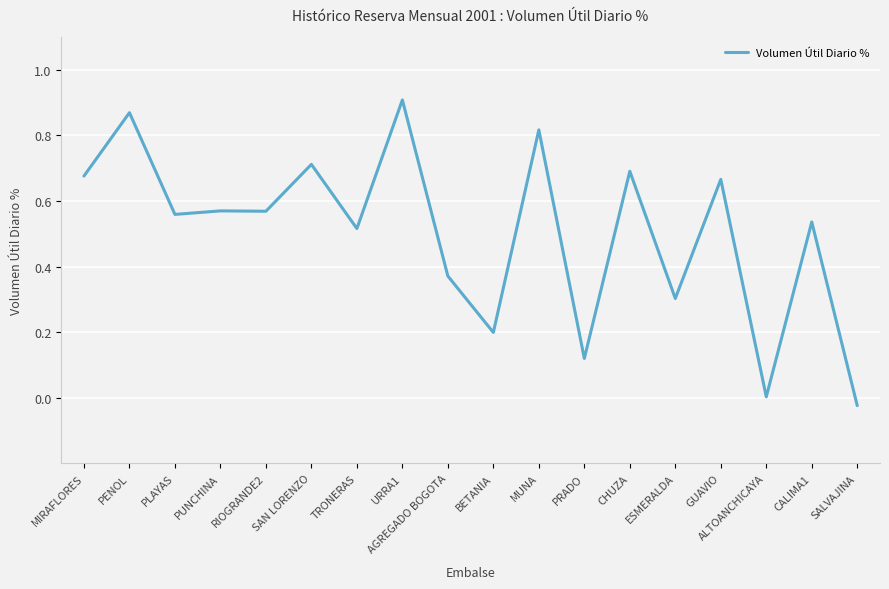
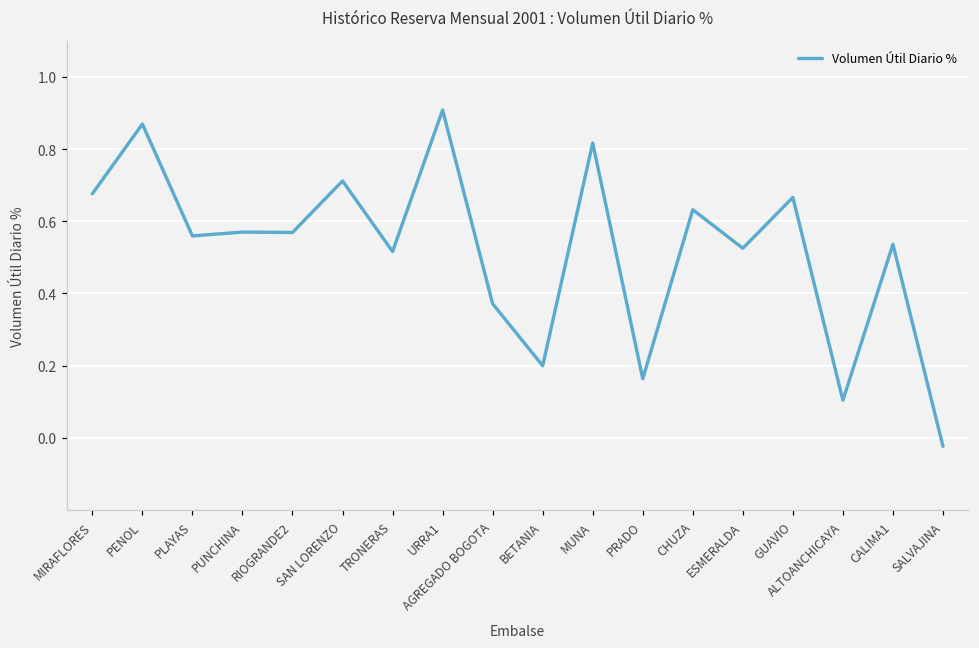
PRADO: 0.12 -> 0.16
CHUZA: 0.69 -> 0.63
ESMERALDA: 0.30 -> 0.53
ALTOANCHICAYA: 0.00 -> 0.10
